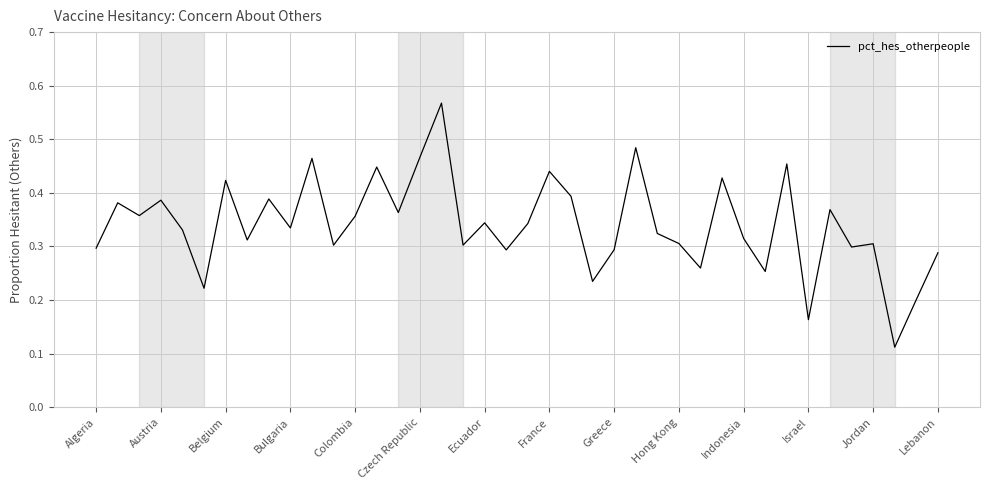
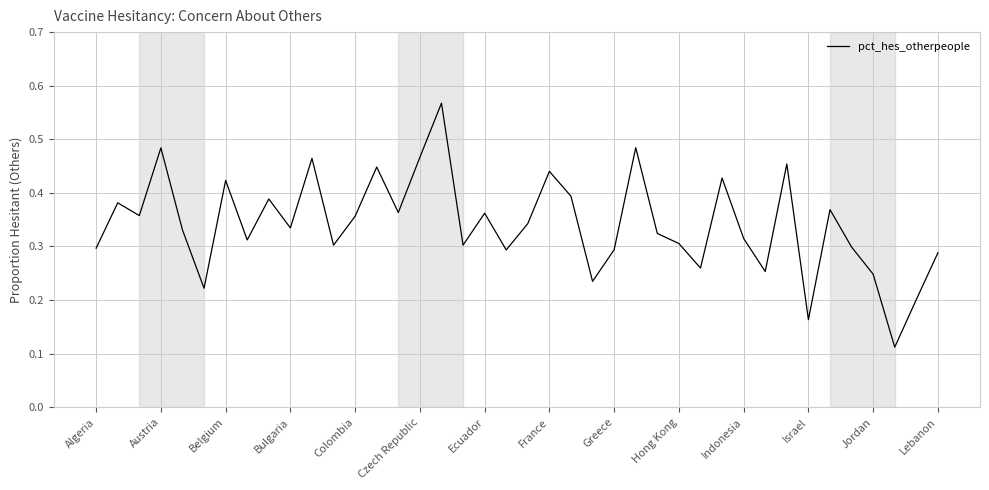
Austria: 0.39 -> 0.48
Ecuador: 0.34 -> 0.36
Jordan: 0.30 -> 0.25
